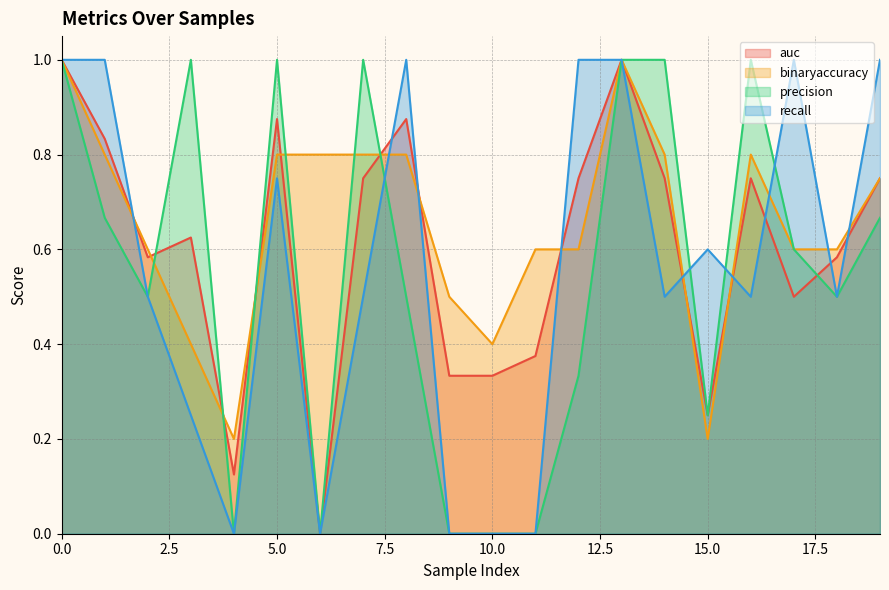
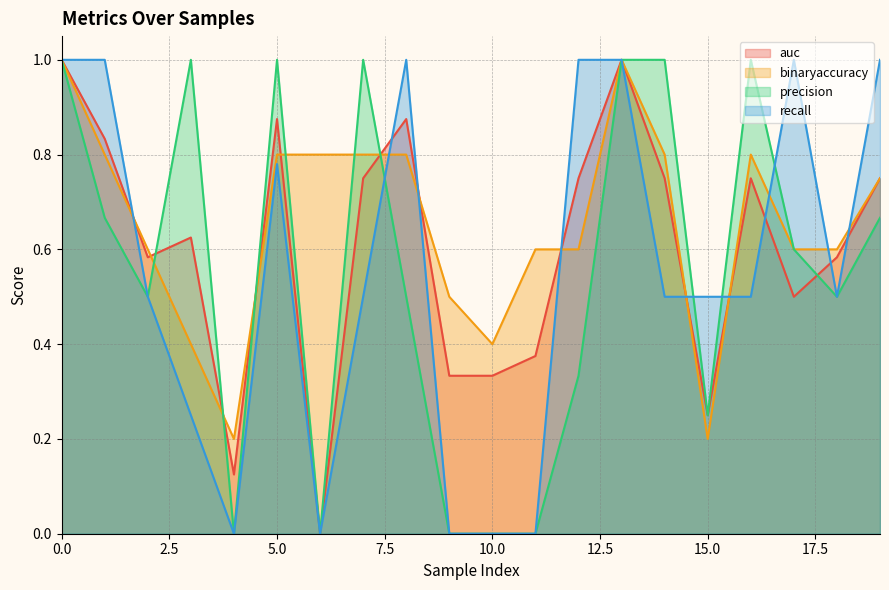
recall, 5.0: 0.75 -> 0.78
recall, 15.0: 0.6 -> 0.5
